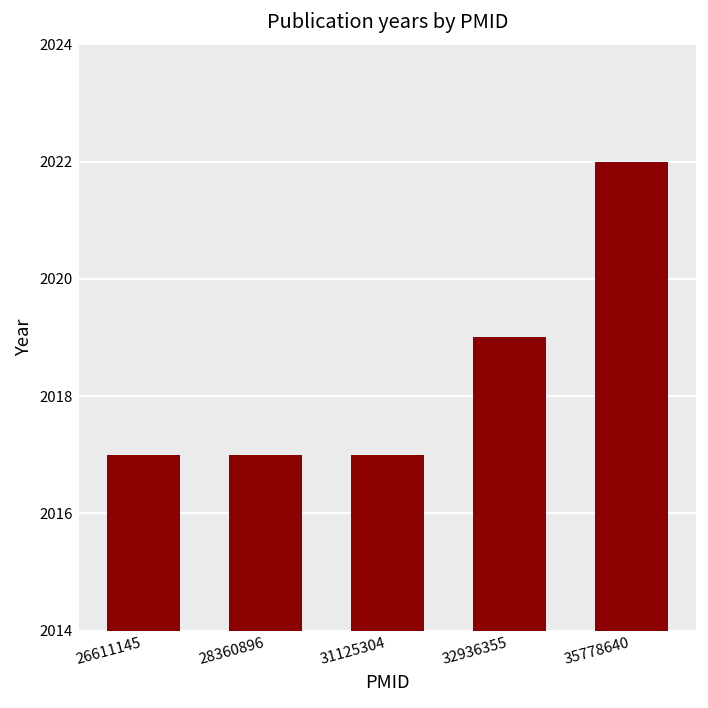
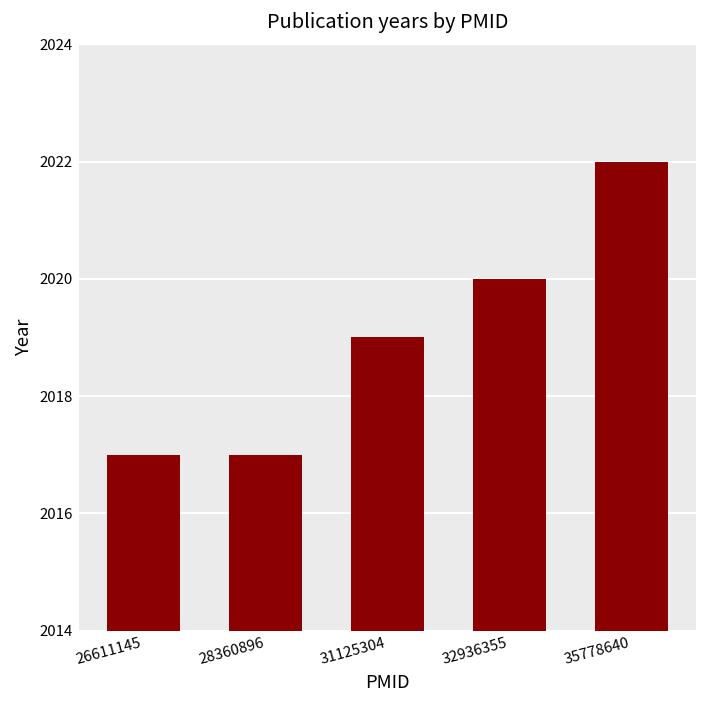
31125304: 2017 -> 2019
32936355: 2019 -> 2020
